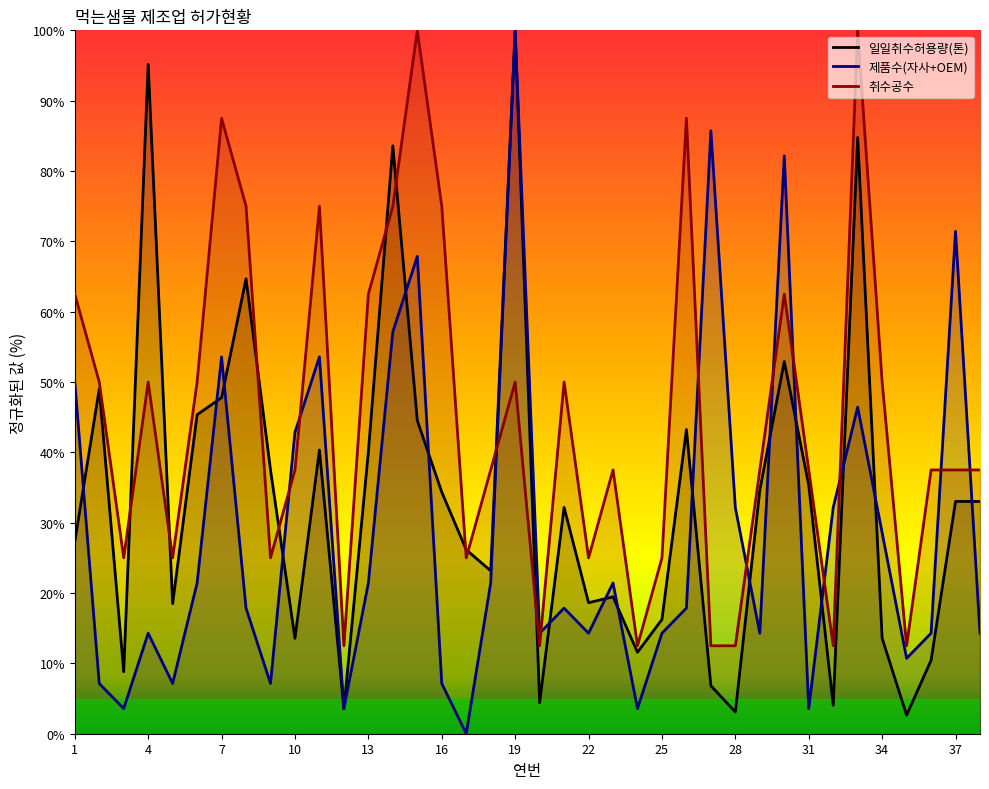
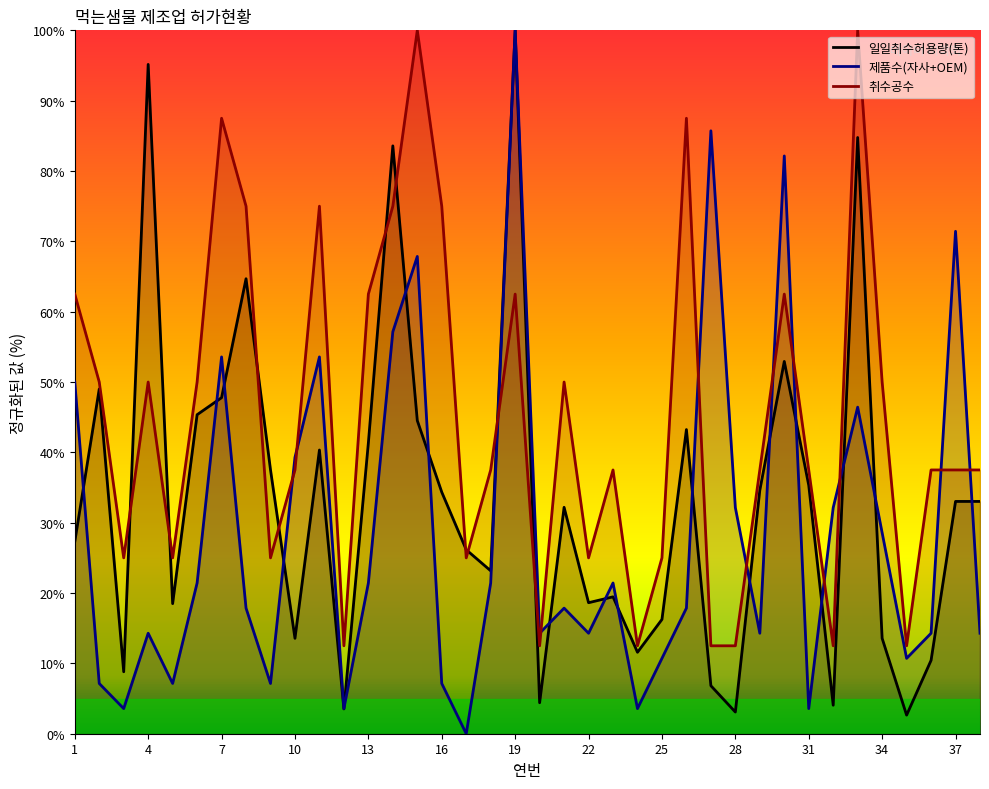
제품수(자사+OEM), 10: 43% -> 39%
일일취수허용량(톤), 13: 40% -> 41%
취수공수, 19: 50% -> 63%
제품수(자사+OEM), 25: 14% -> 11%
